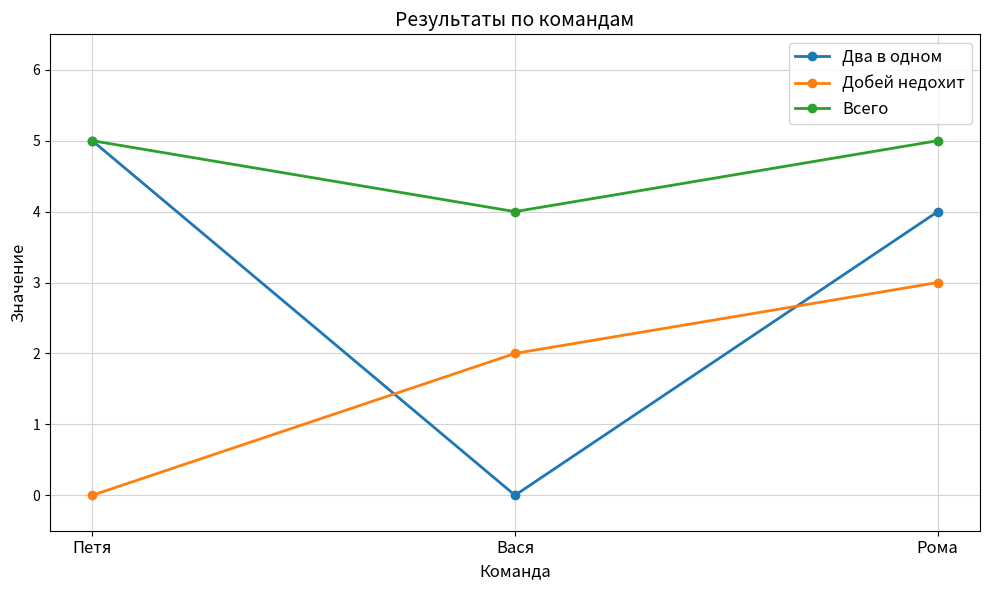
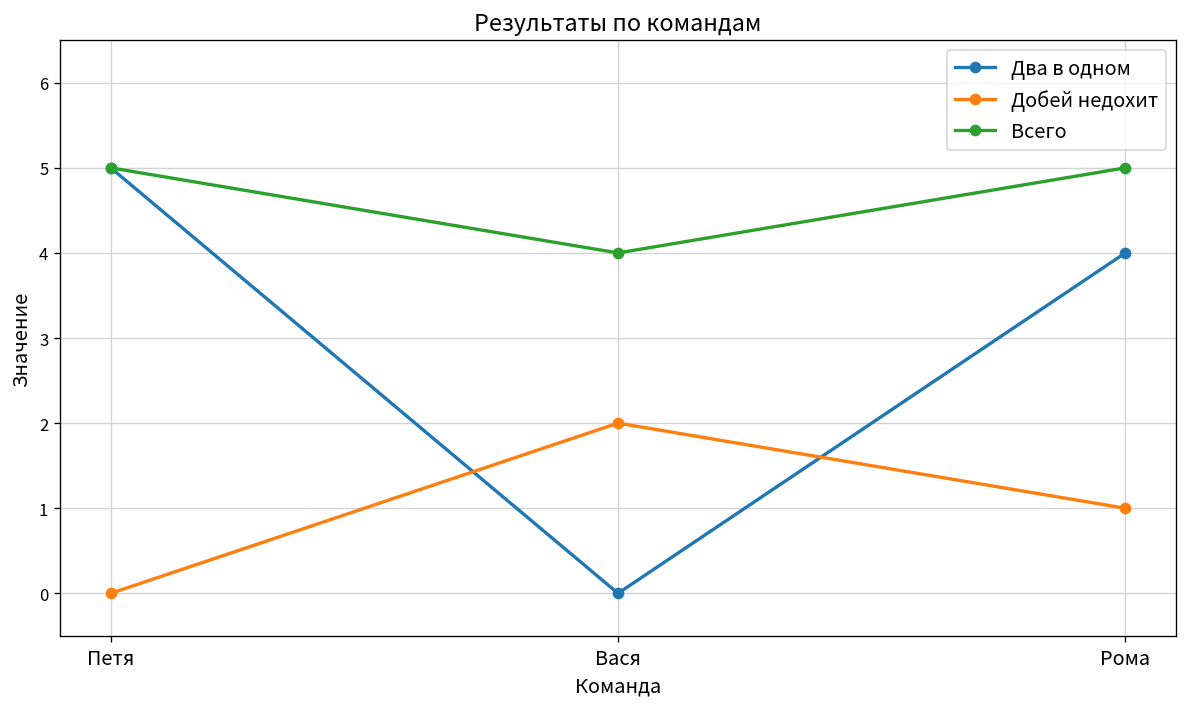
Добей недохит, Рома: 3 -> 1
